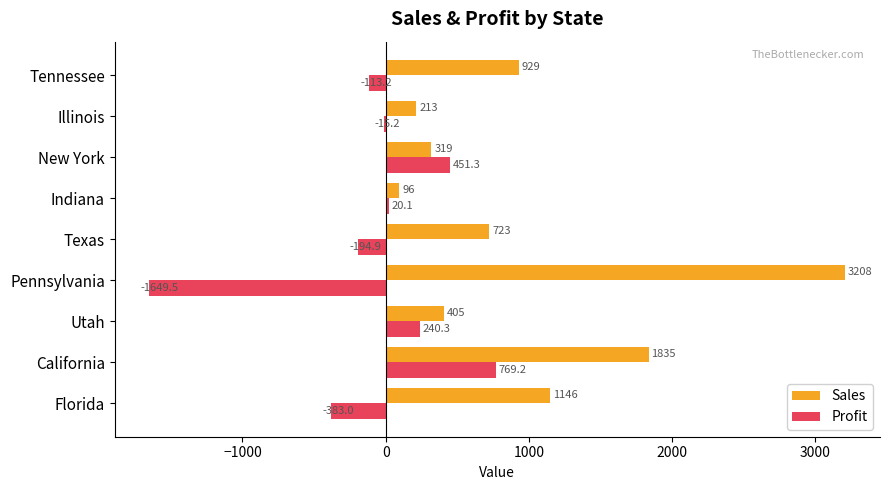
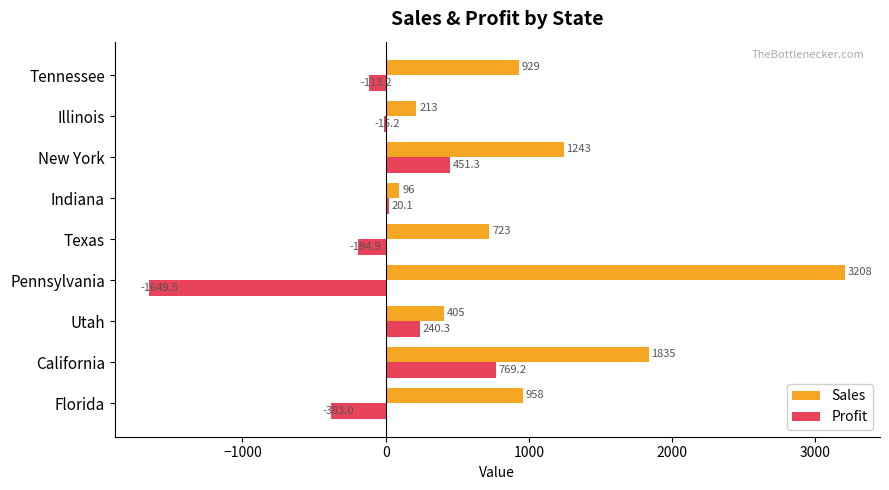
Sales, New York: 319 -> 1243
Sales, Florida: 1146 -> 958
